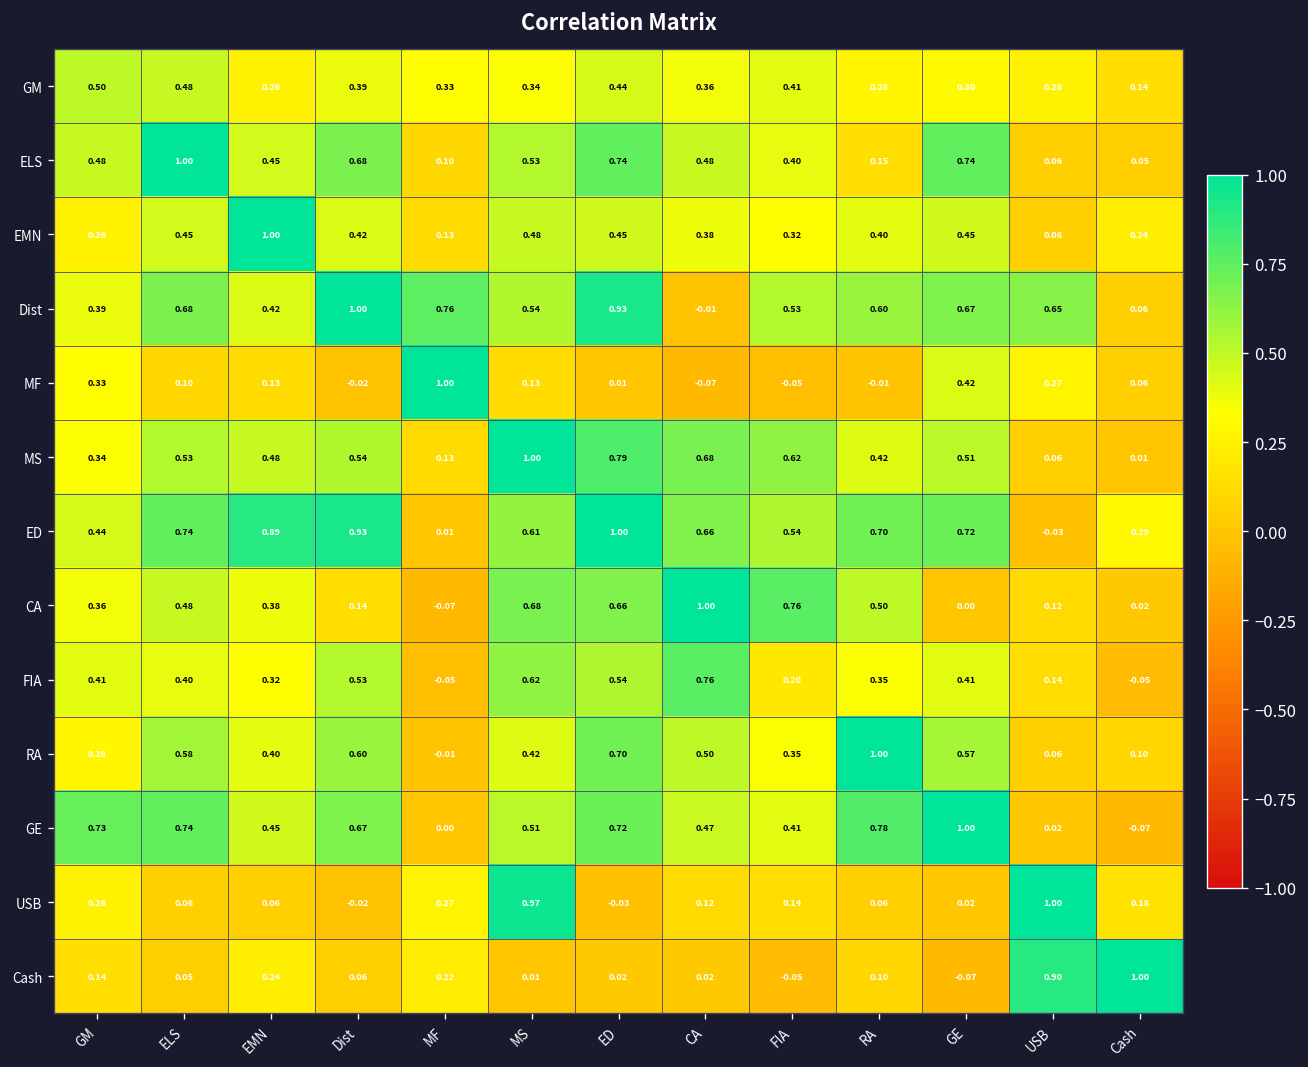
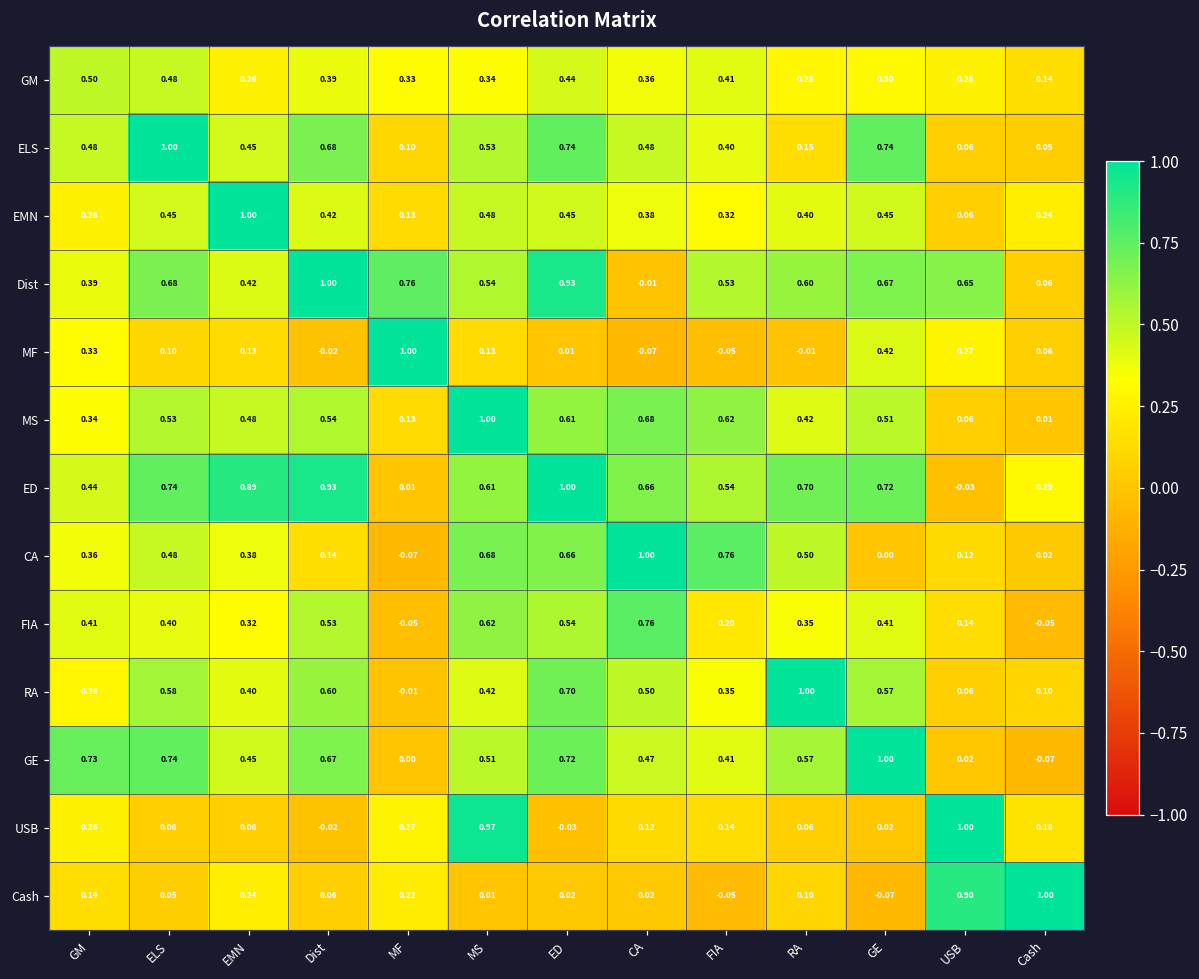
MS, ED: 0.79 -> 0.61
GE, RA: 0.78 -> 0.57
